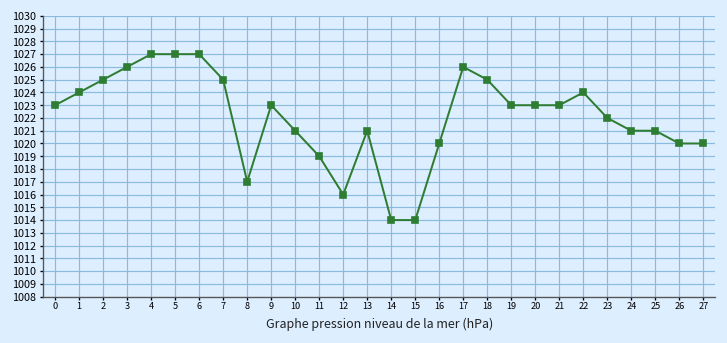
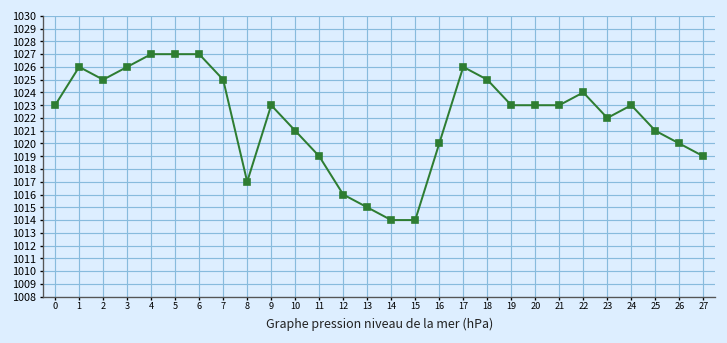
1: 1024 -> 1026
13: 1021 -> 1015
24: 1021 -> 1023
27: 1020 -> 1019
